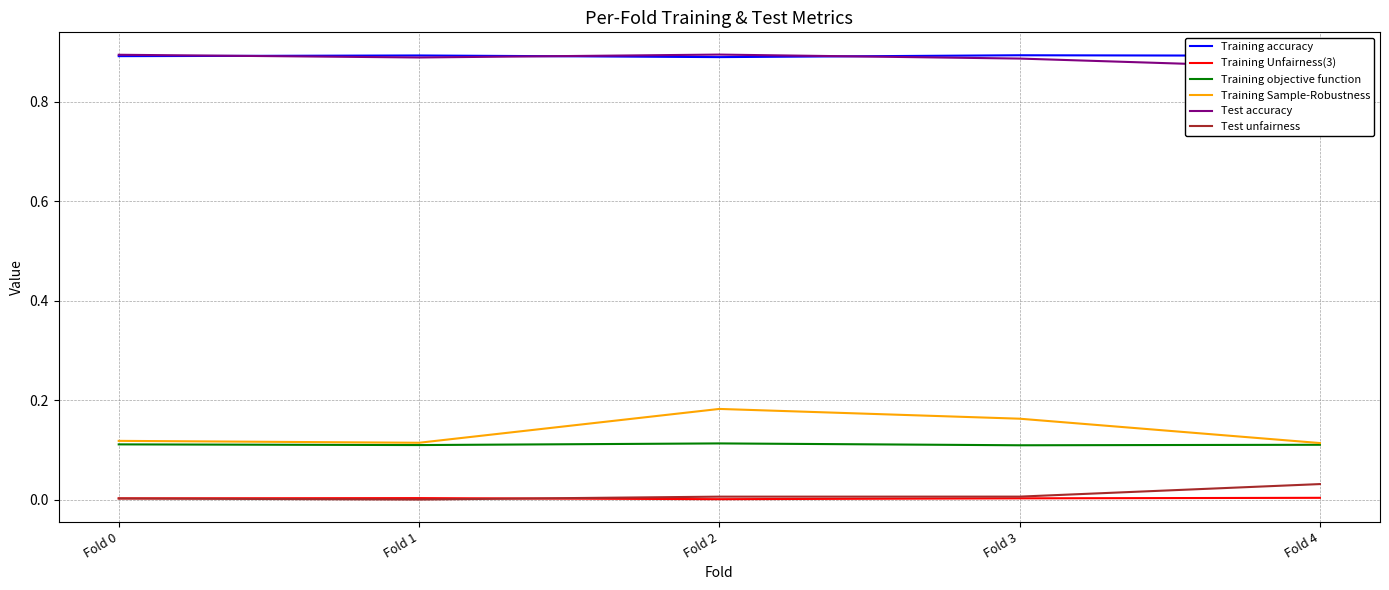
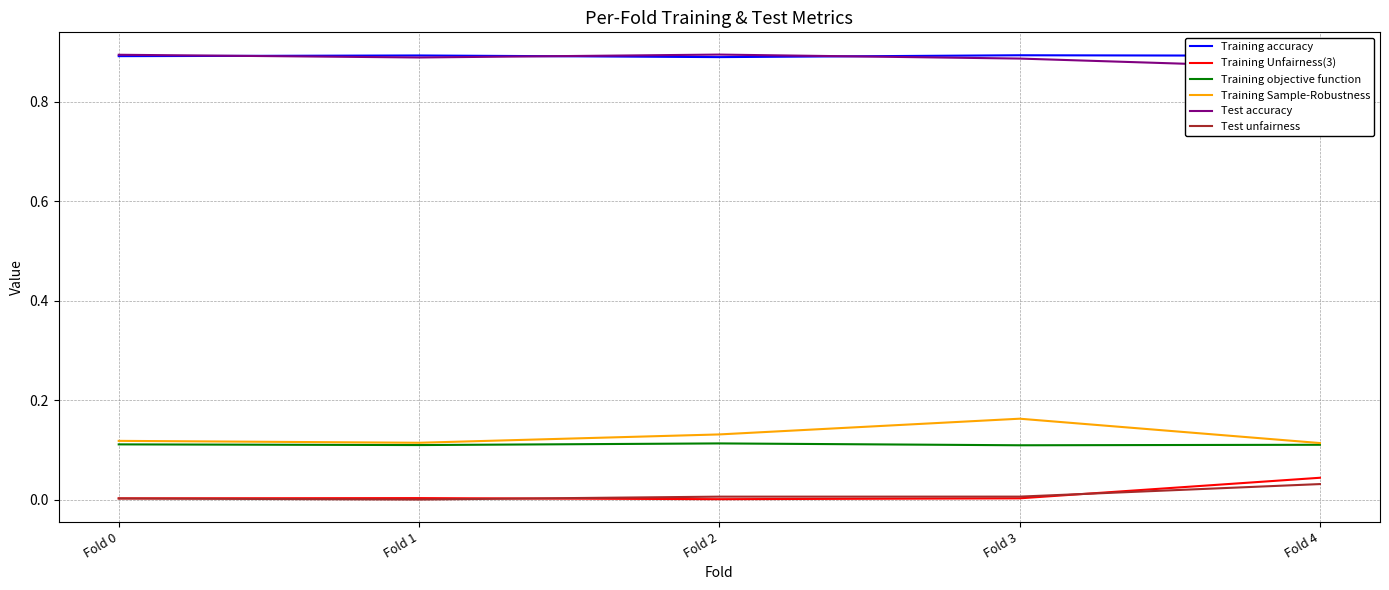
Training Sample-Robustness, Fold 2: 0.18 -> 0.13
Training Unfairness(3), Fold 4: 0.00 -> 0.04
